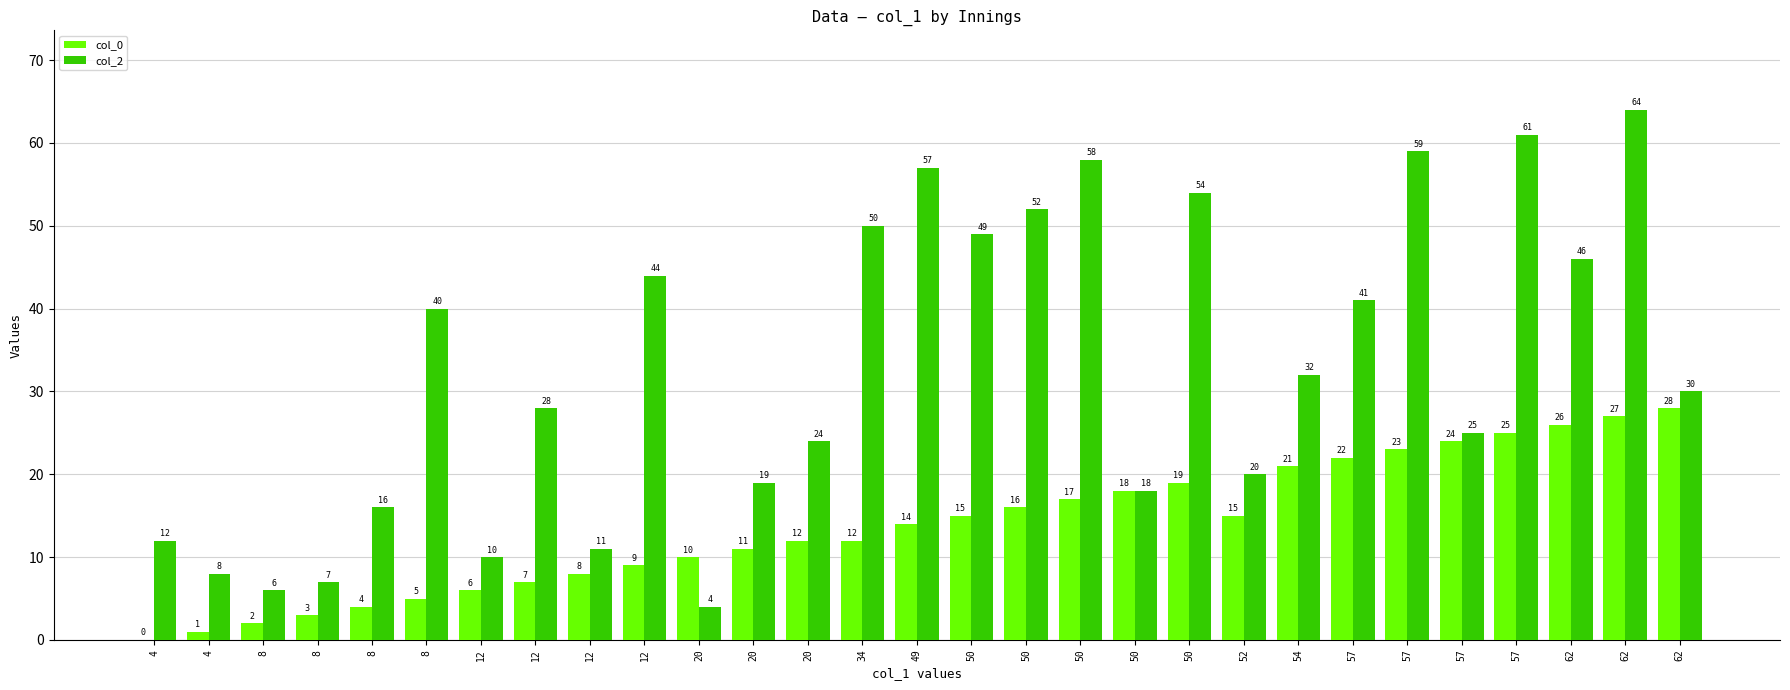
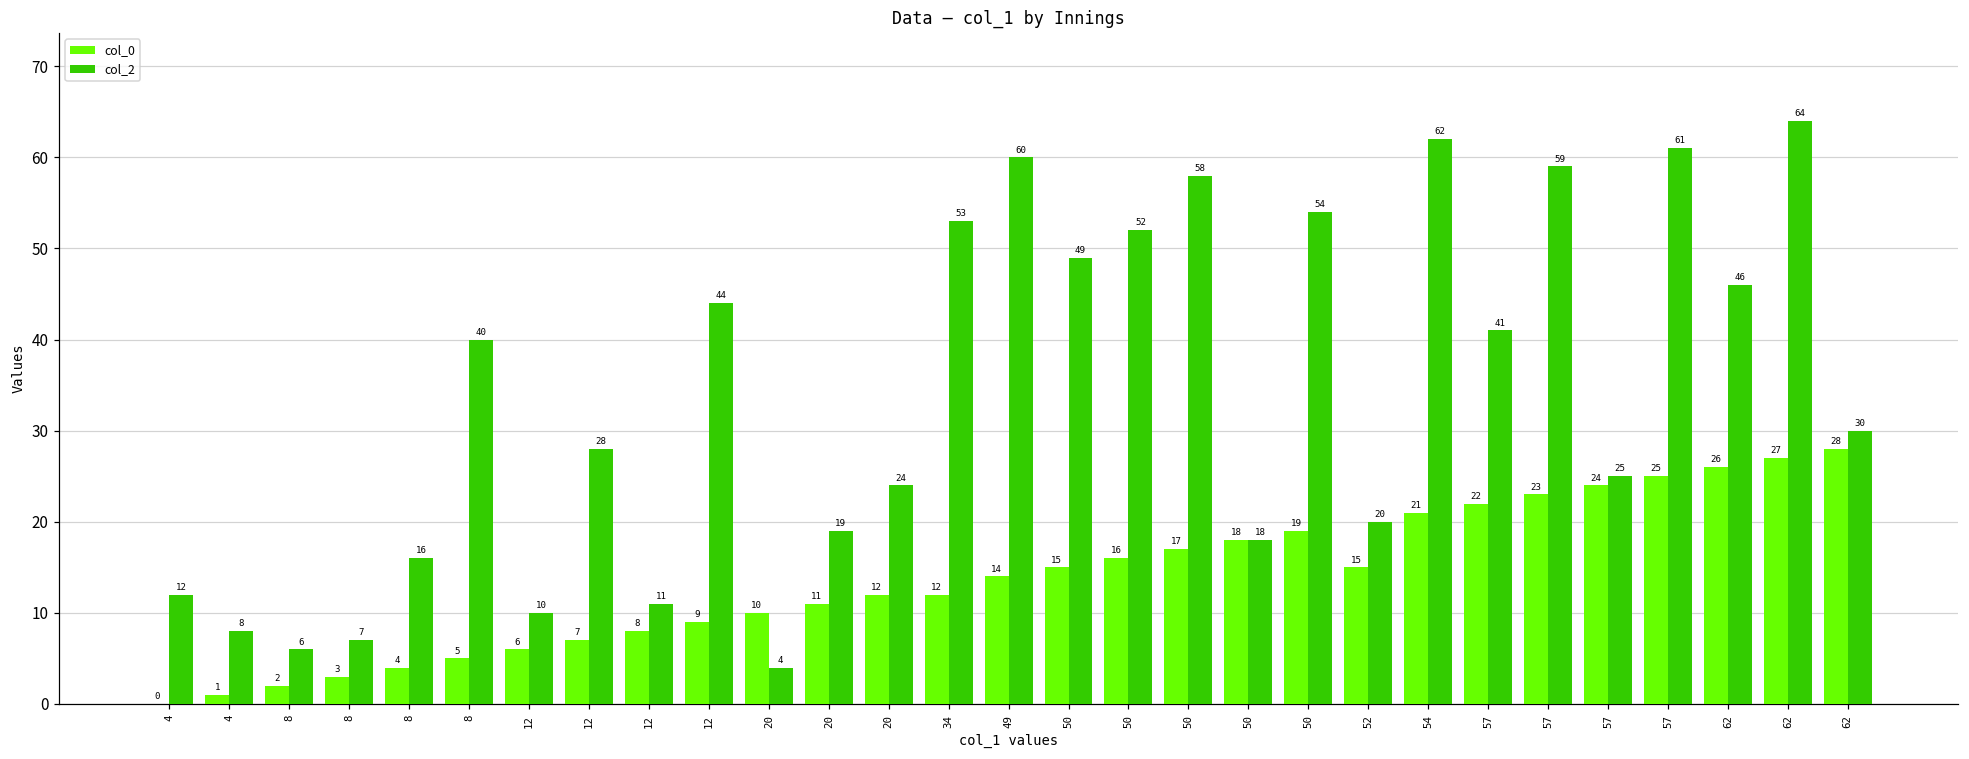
col_2, 34: 50 -> 53
col_2, 49: 57 -> 60
col_2, 54: 32 -> 62
